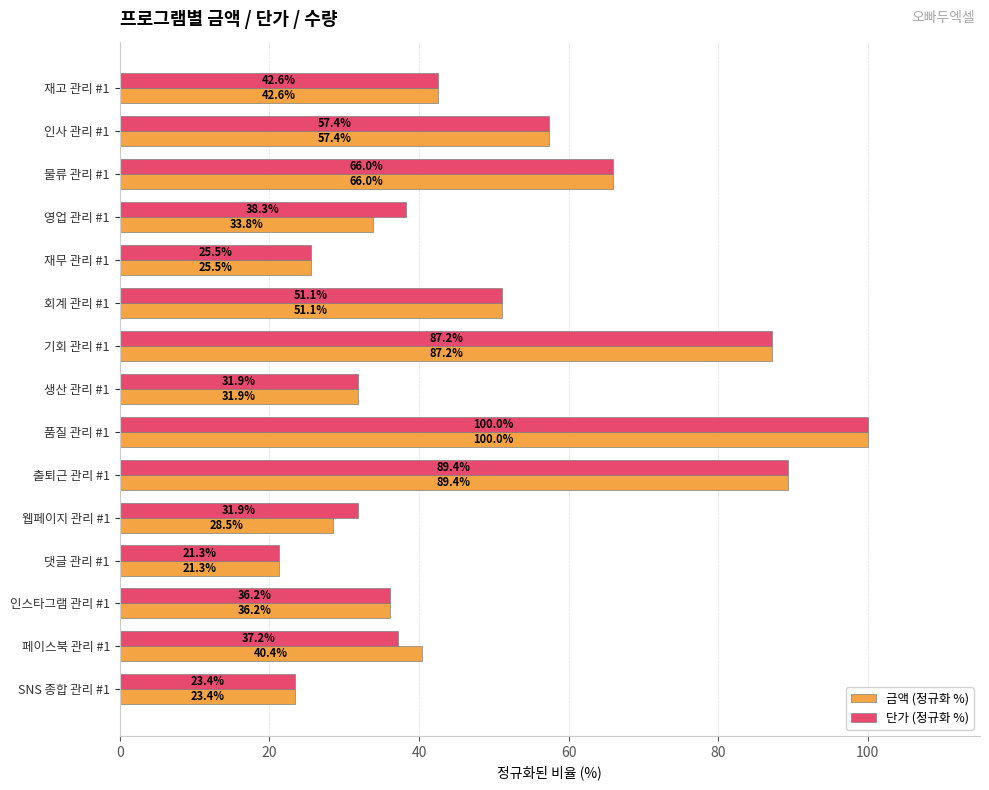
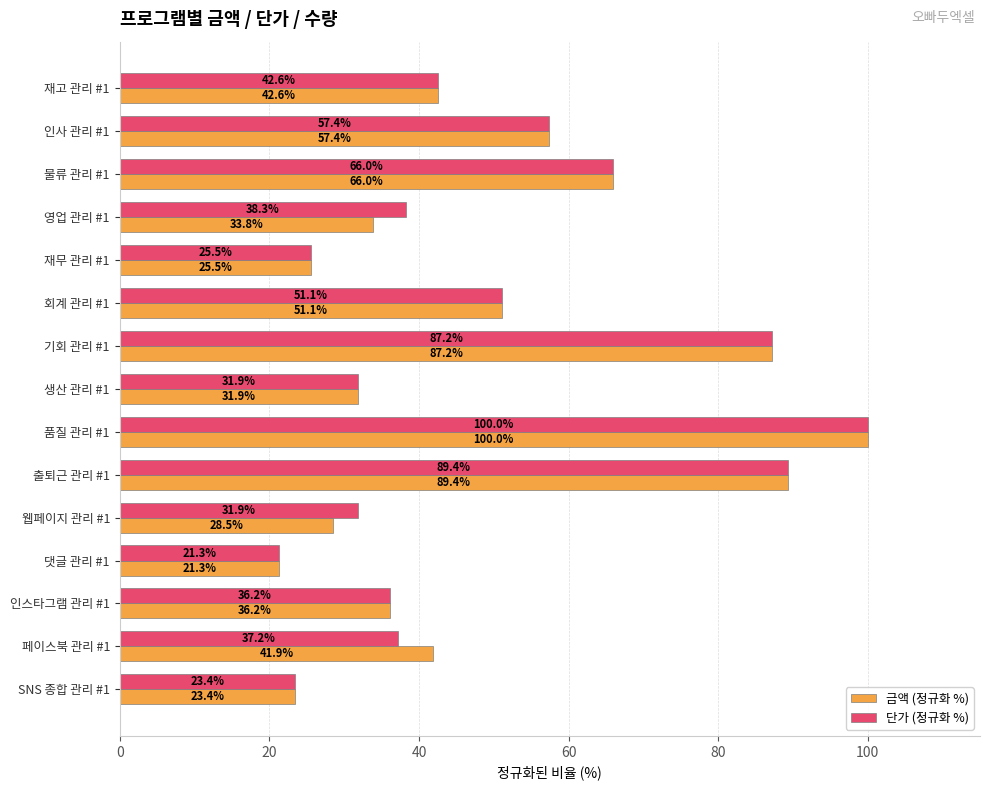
금액 (정규화 %), 페이스북 관리 #1: 40.4% -> 41.9%
